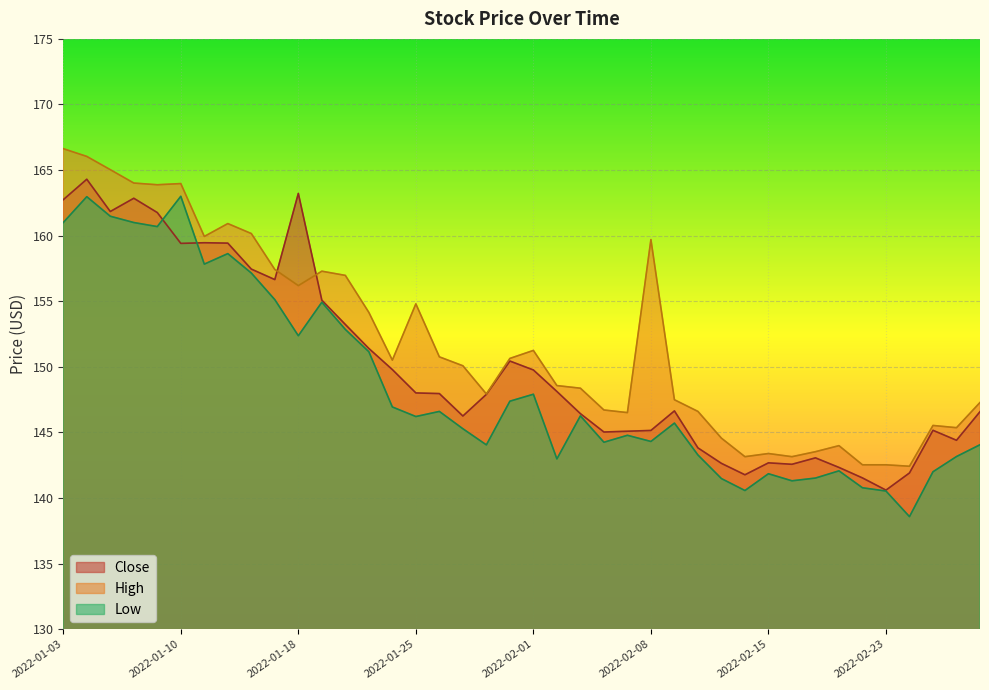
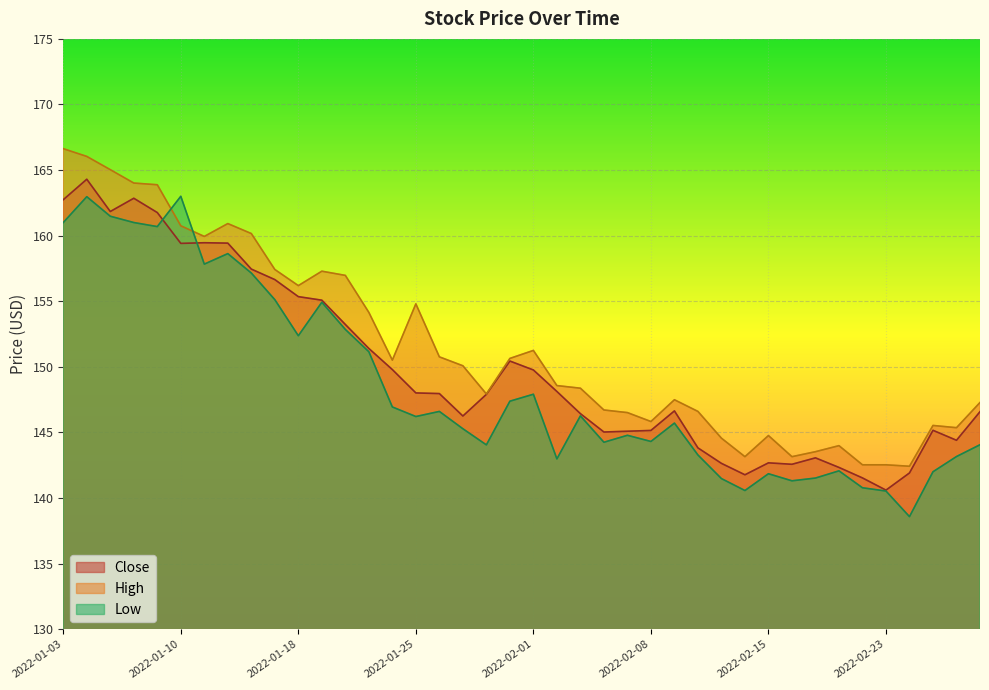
High, 2022-01-10: 164.0 -> 160.8
Close, 2022-01-18: 163.2 -> 155.4
High, 2022-02-08: 159.7 -> 145.8
High, 2022-02-15: 143.4 -> 144.8
